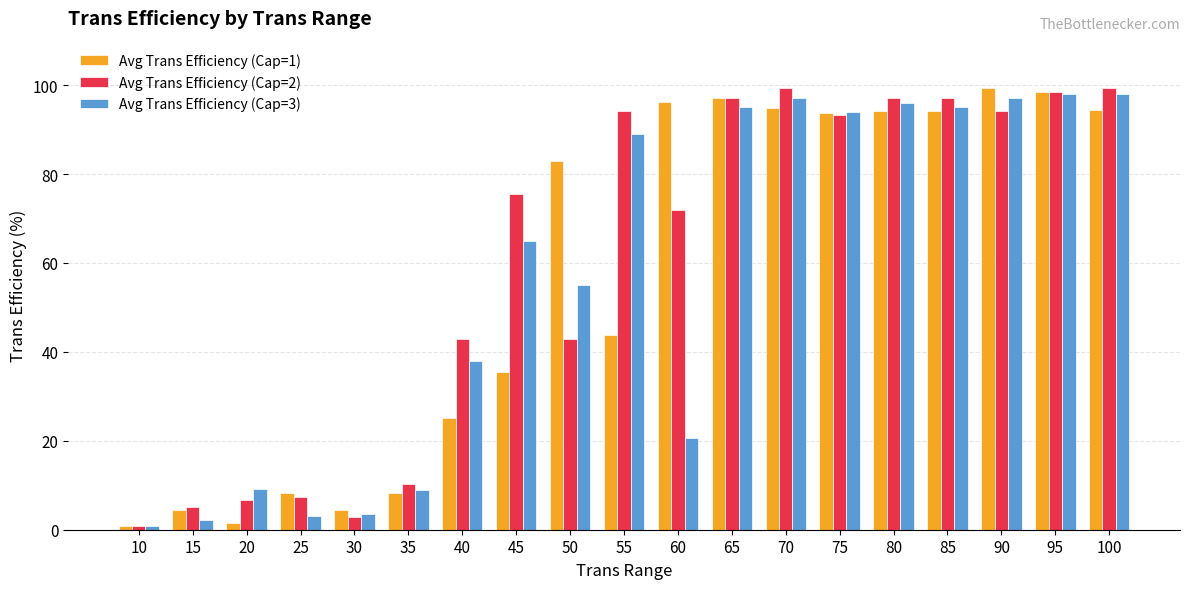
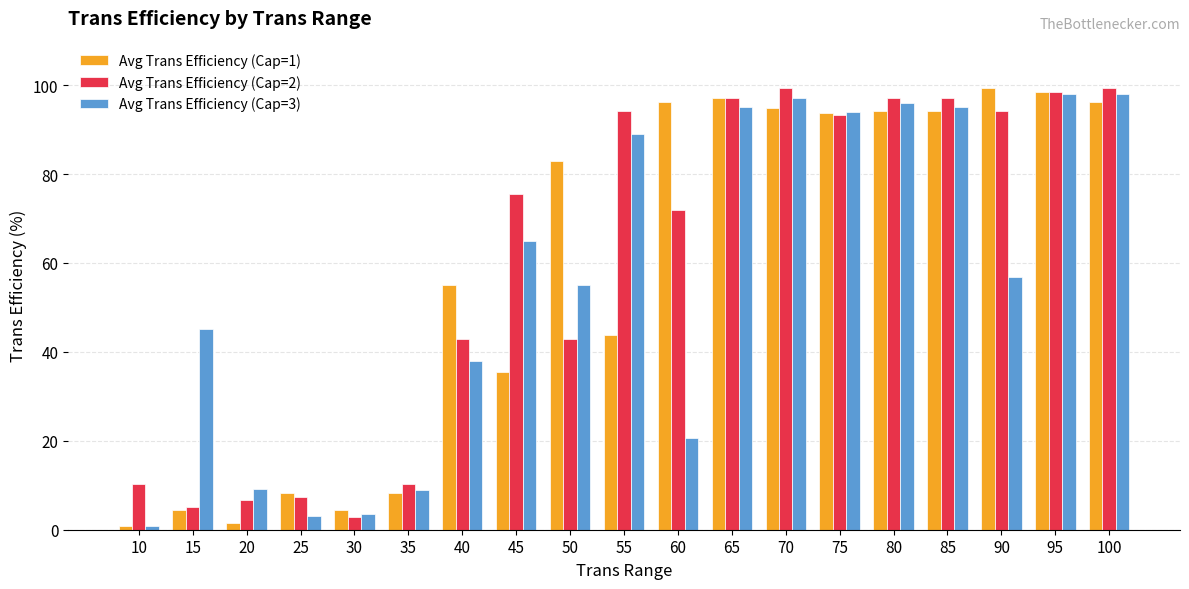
Avg Trans Efficiency (Cap=2), 10: 1 -> 10
Avg Trans Efficiency (Cap=3), 15: 2 -> 45
Avg Trans Efficiency (Cap=1), 40: 25 -> 55
Avg Trans Efficiency (Cap=3), 90: 97 -> 57
Avg Trans Efficiency (Cap=1), 100: 94 -> 96
